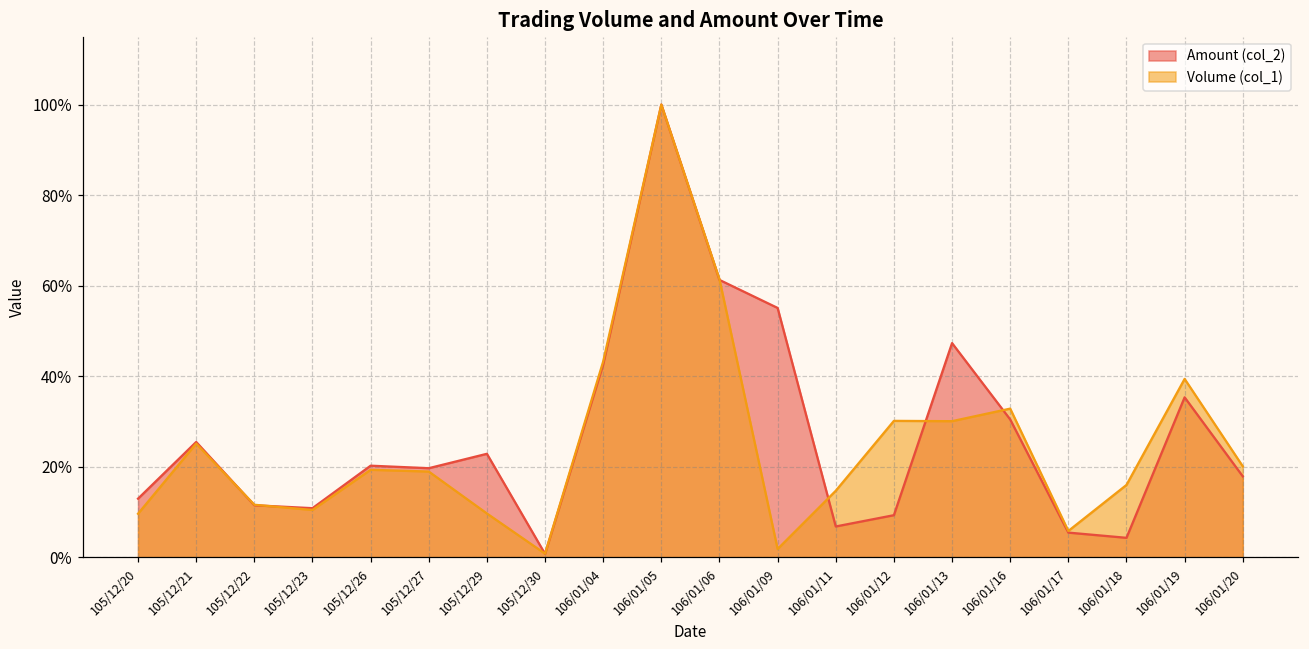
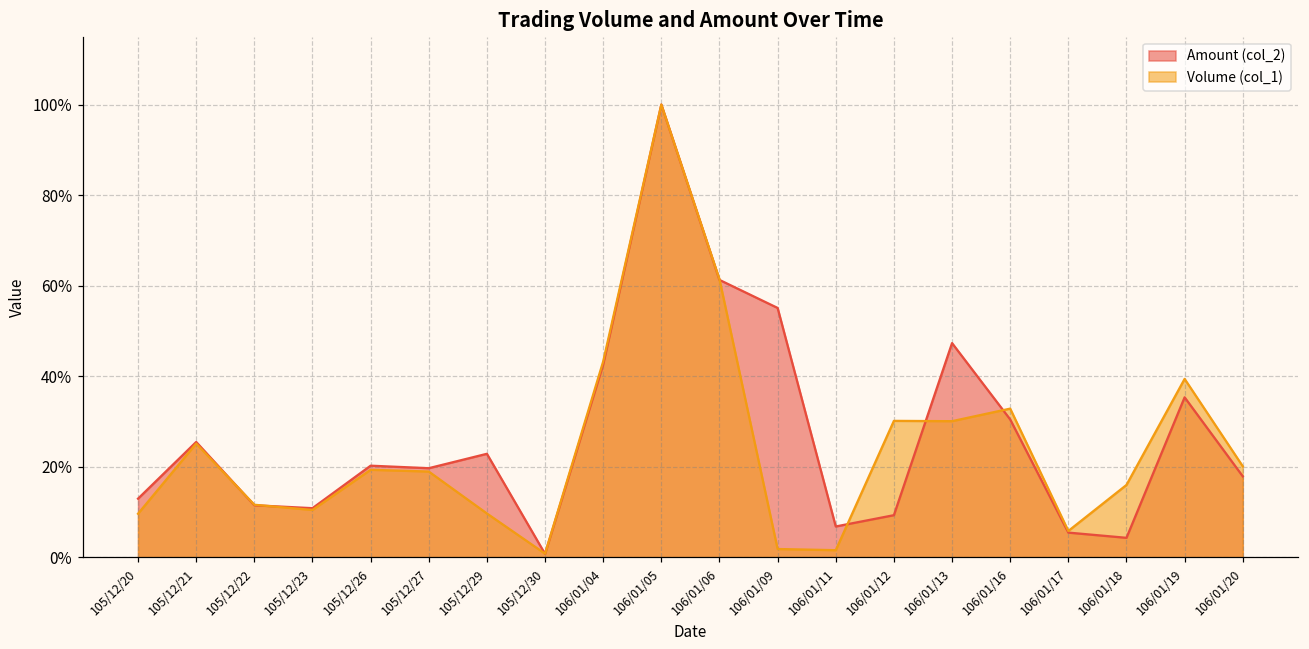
Volume (col_1), 106/01/11: 15% -> 2%
